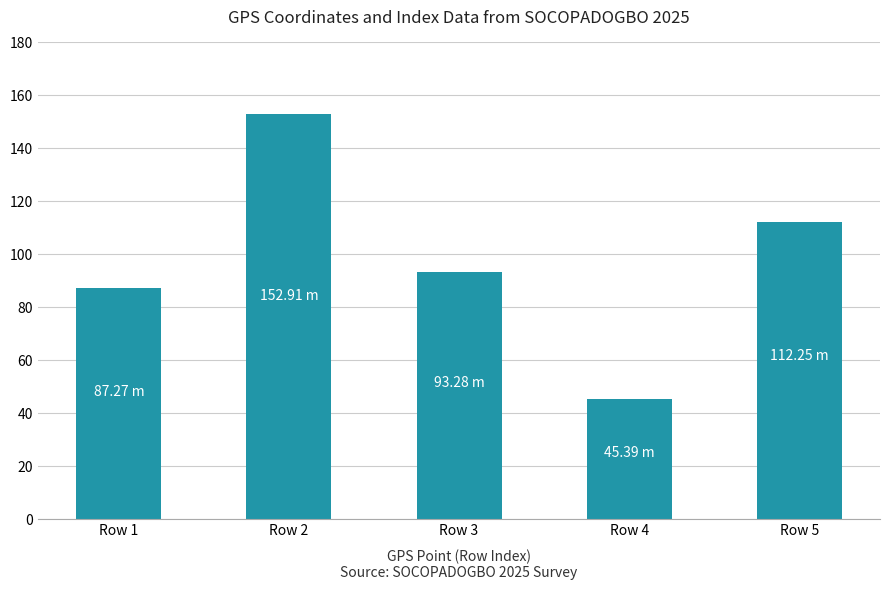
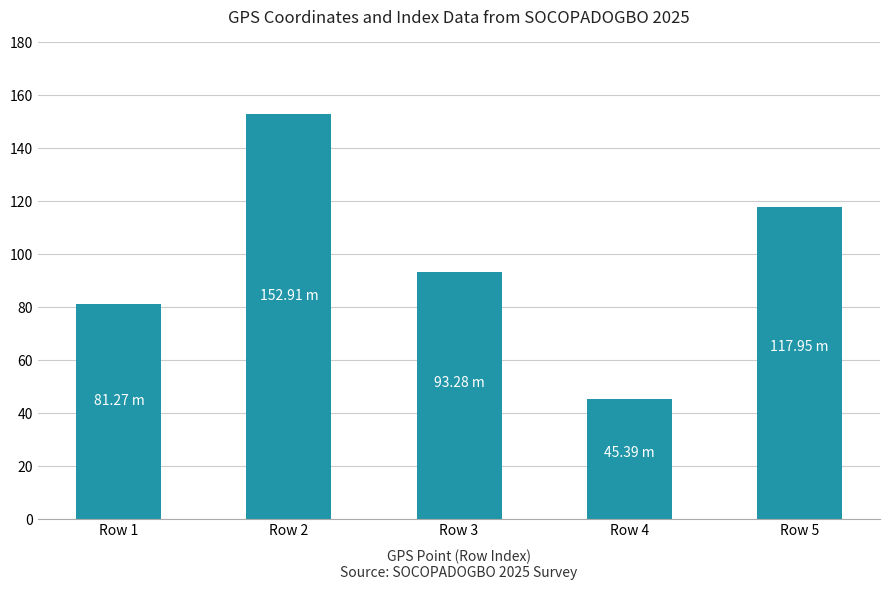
Row 1: 87.27 -> 81.27
Row 5: 112.25 -> 117.95
